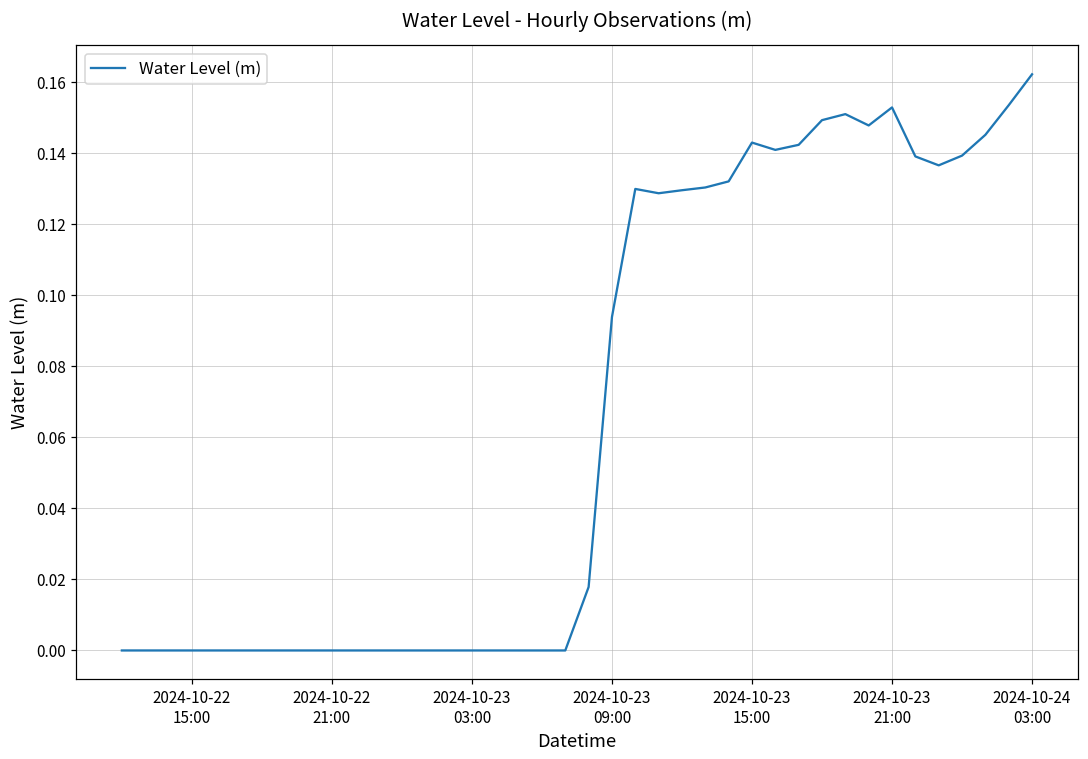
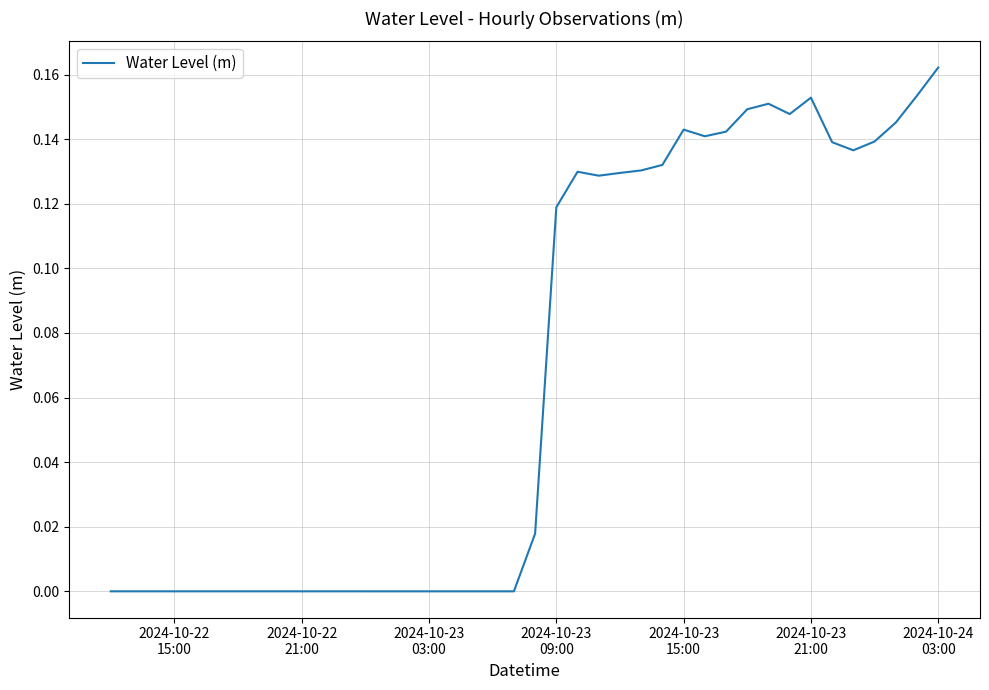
2024-10-23 09:00: 0.094 -> 0.119
